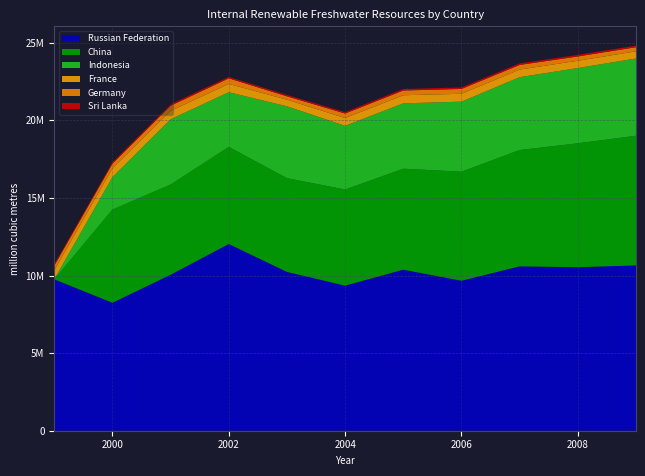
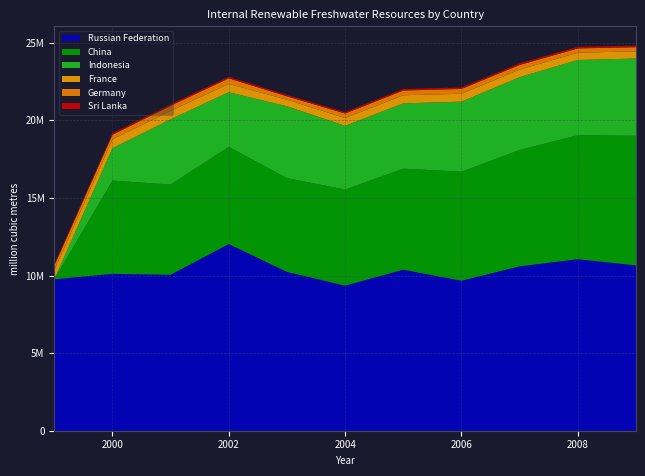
Russian Federation, 2000: 8200000 -> 10100000
Russian Federation, 2008: 10500000 -> 11100000
